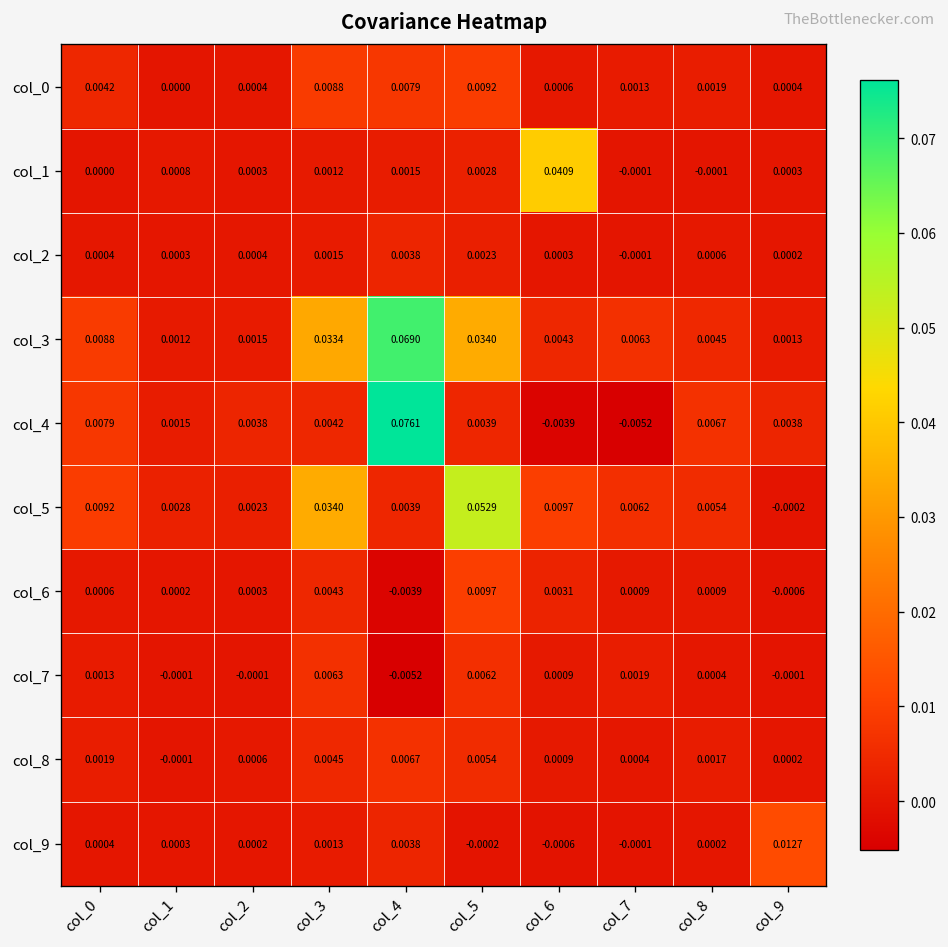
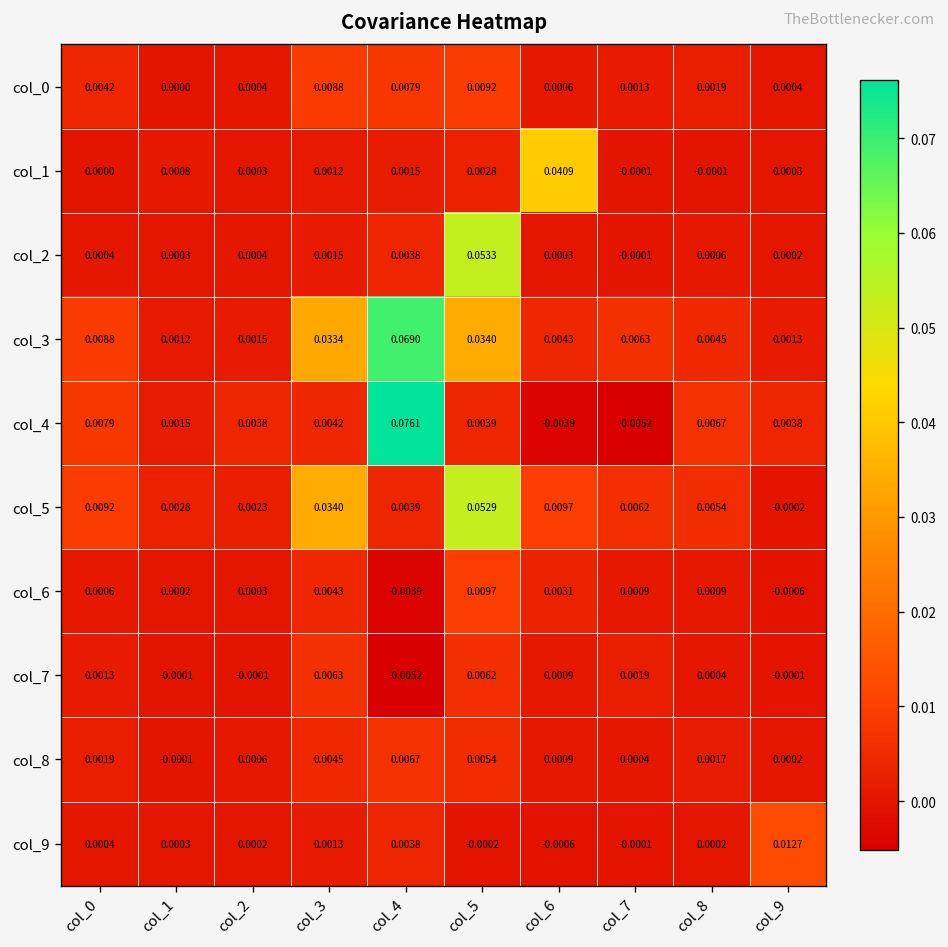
col_2, col_5: 0.0023 -> 0.0533
